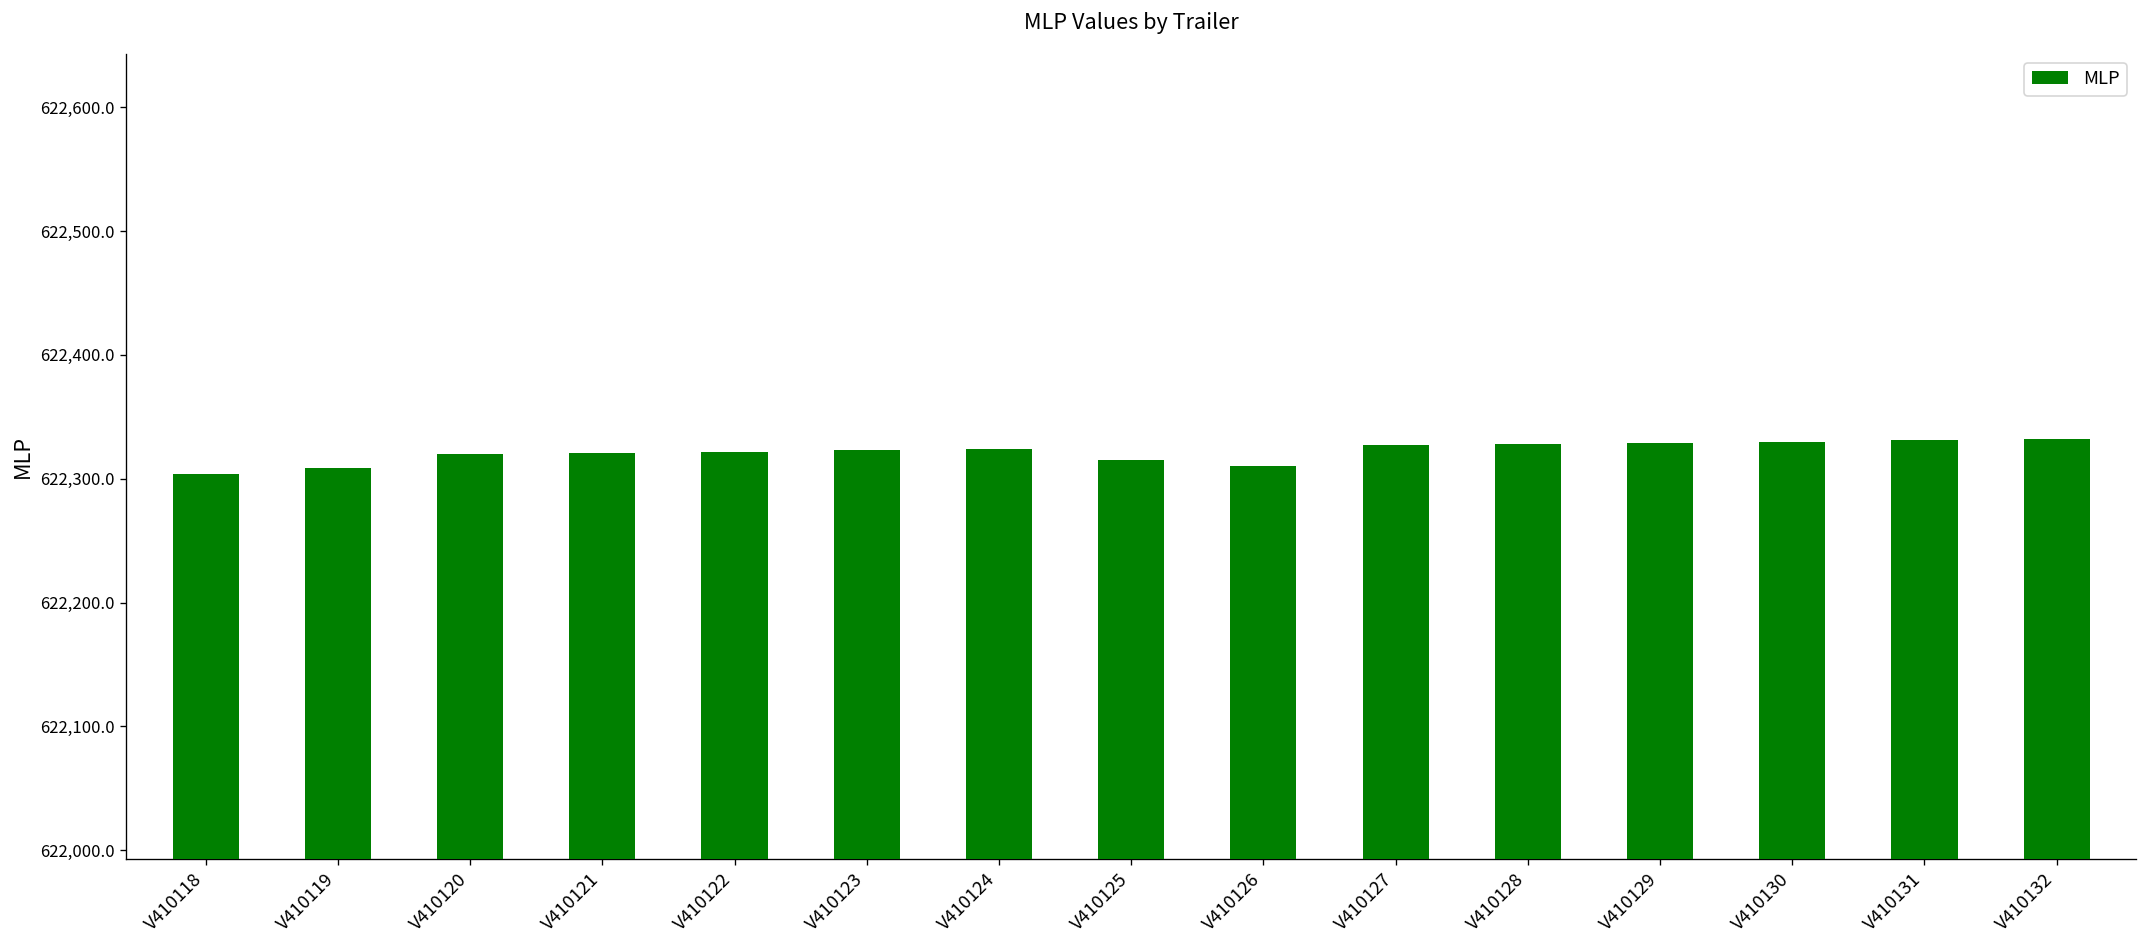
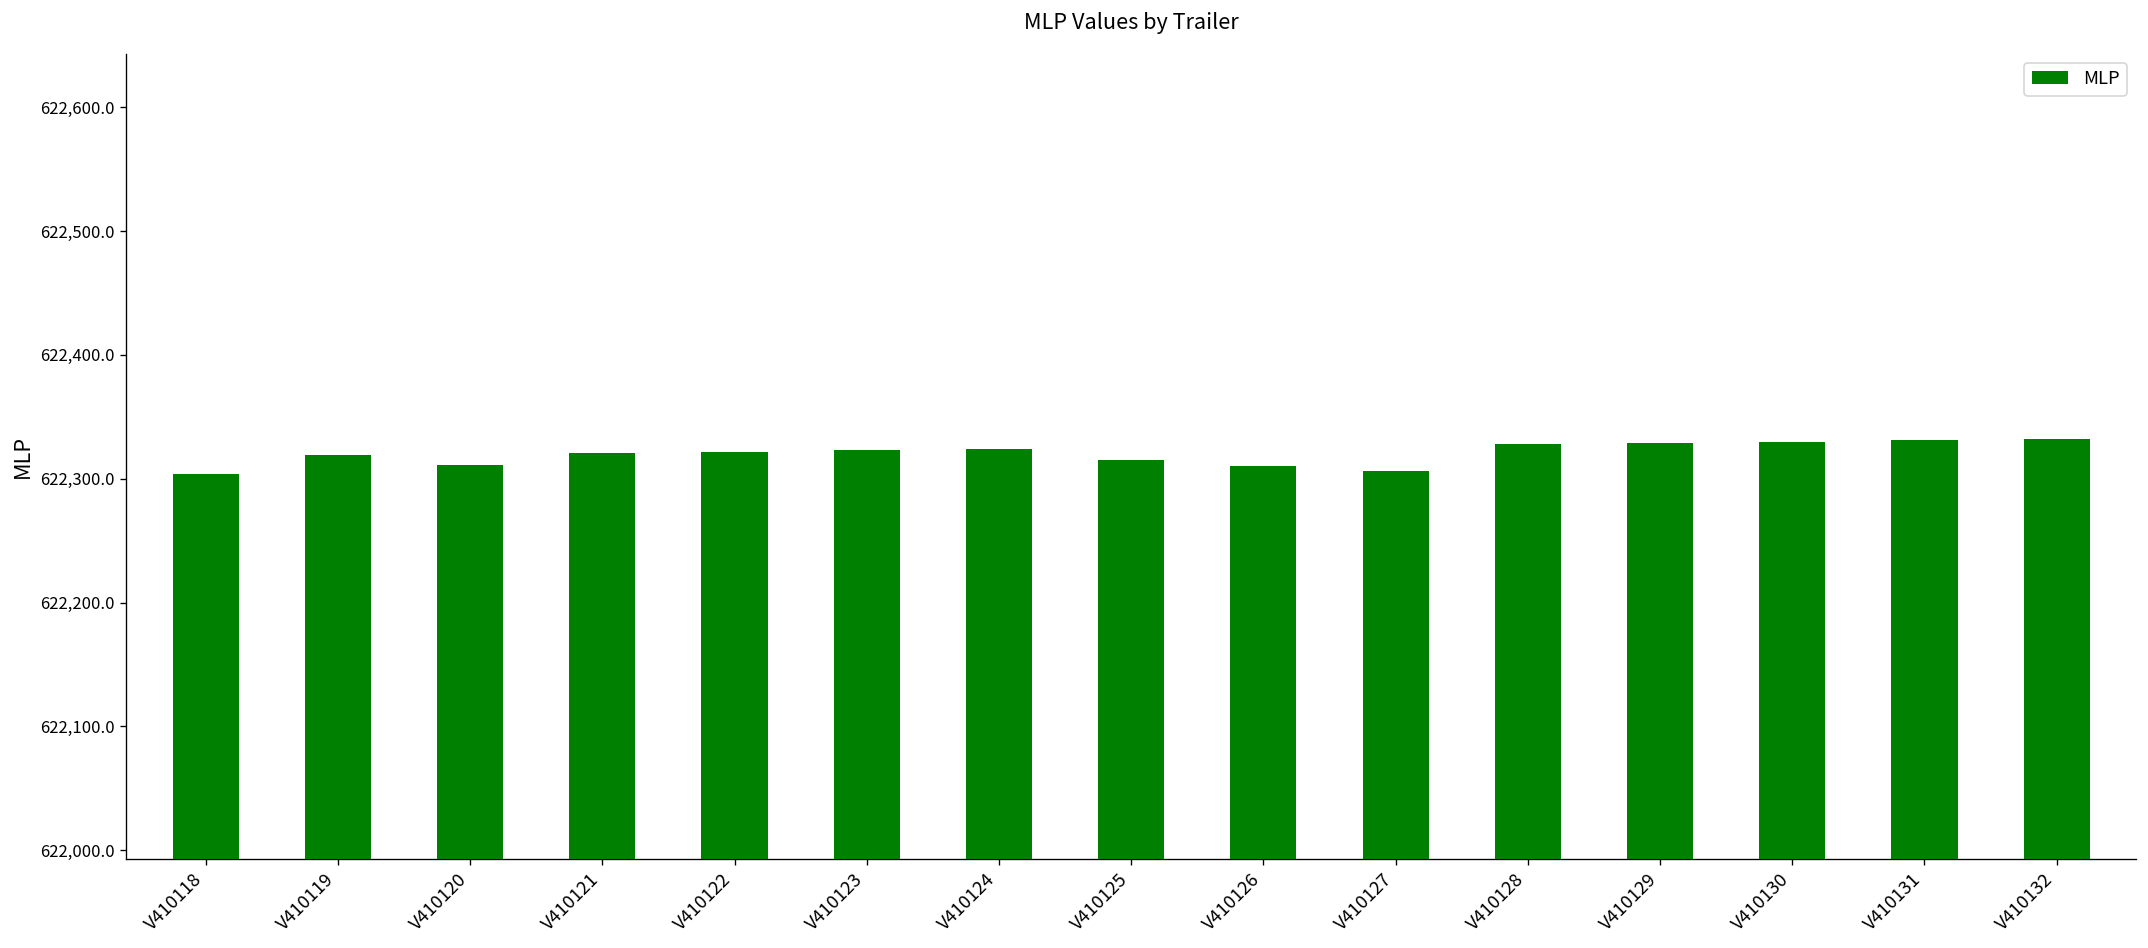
V410119: 622,309 -> 622,319
V410120: 622,320 -> 622,311
V410127: 622,327 -> 622,306
